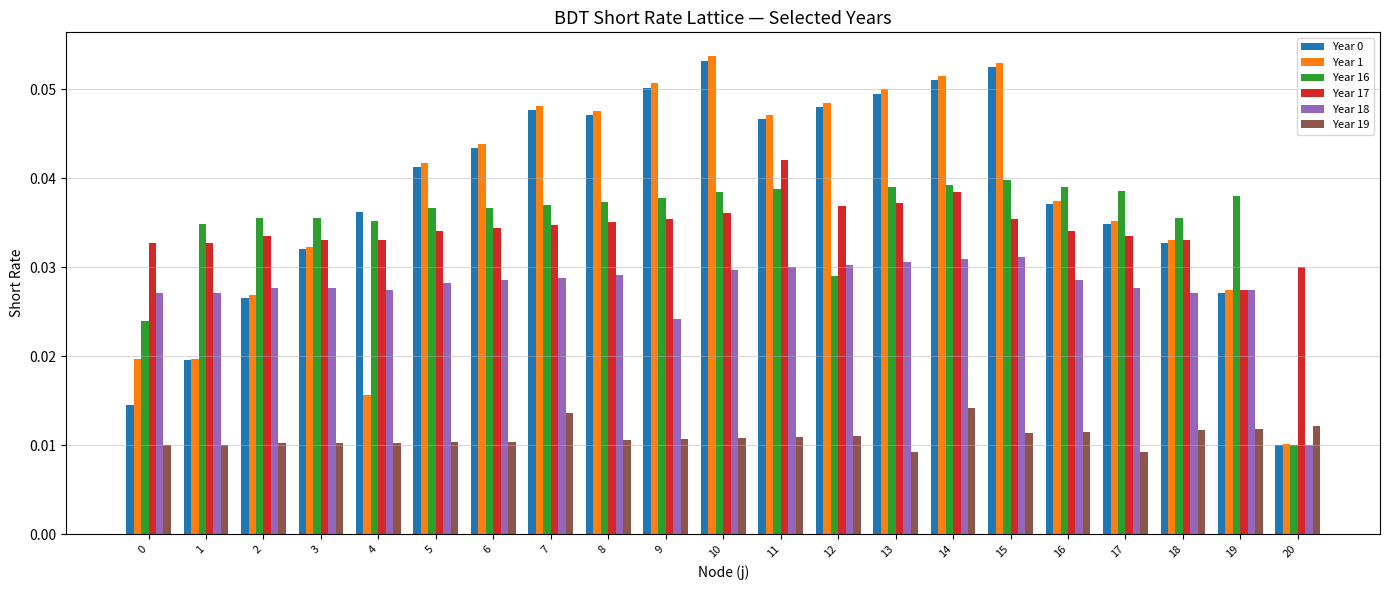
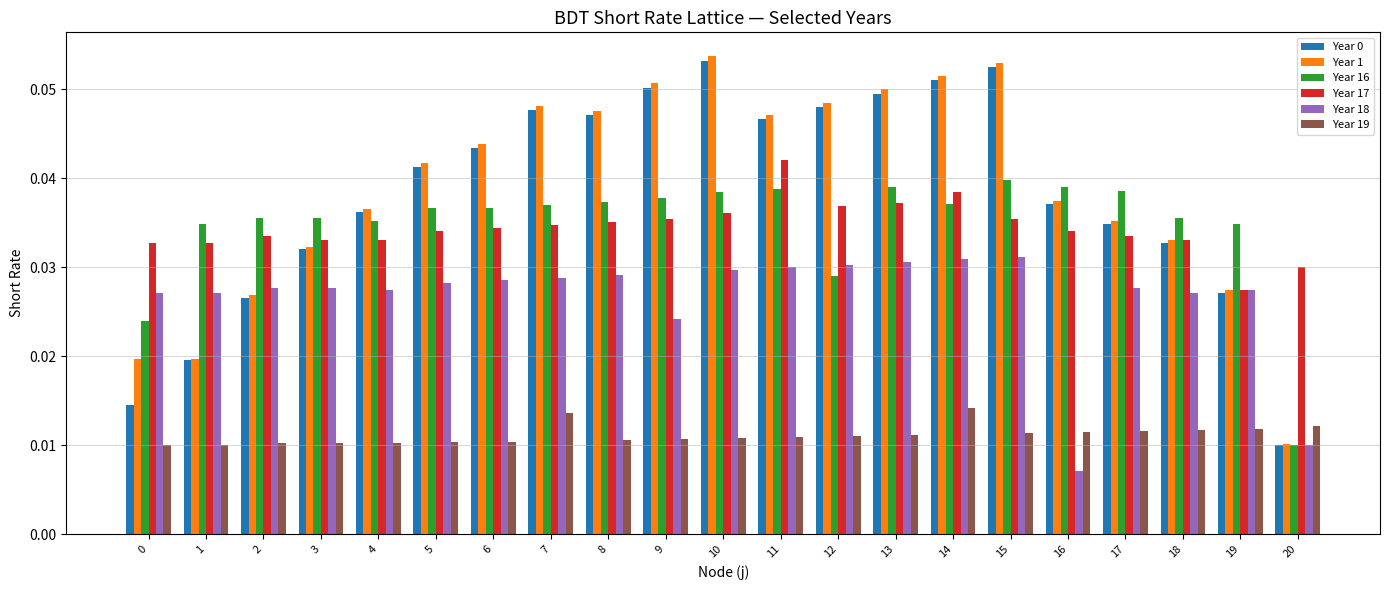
Year 1, 4: 0.016 -> 0.037
Year 19, 13: 0.009 -> 0.011
Year 16, 14: 0.039 -> 0.037
Year 18, 16: 0.029 -> 0.007
Year 19, 17: 0.009 -> 0.012
Year 16, 19: 0.038 -> 0.035
